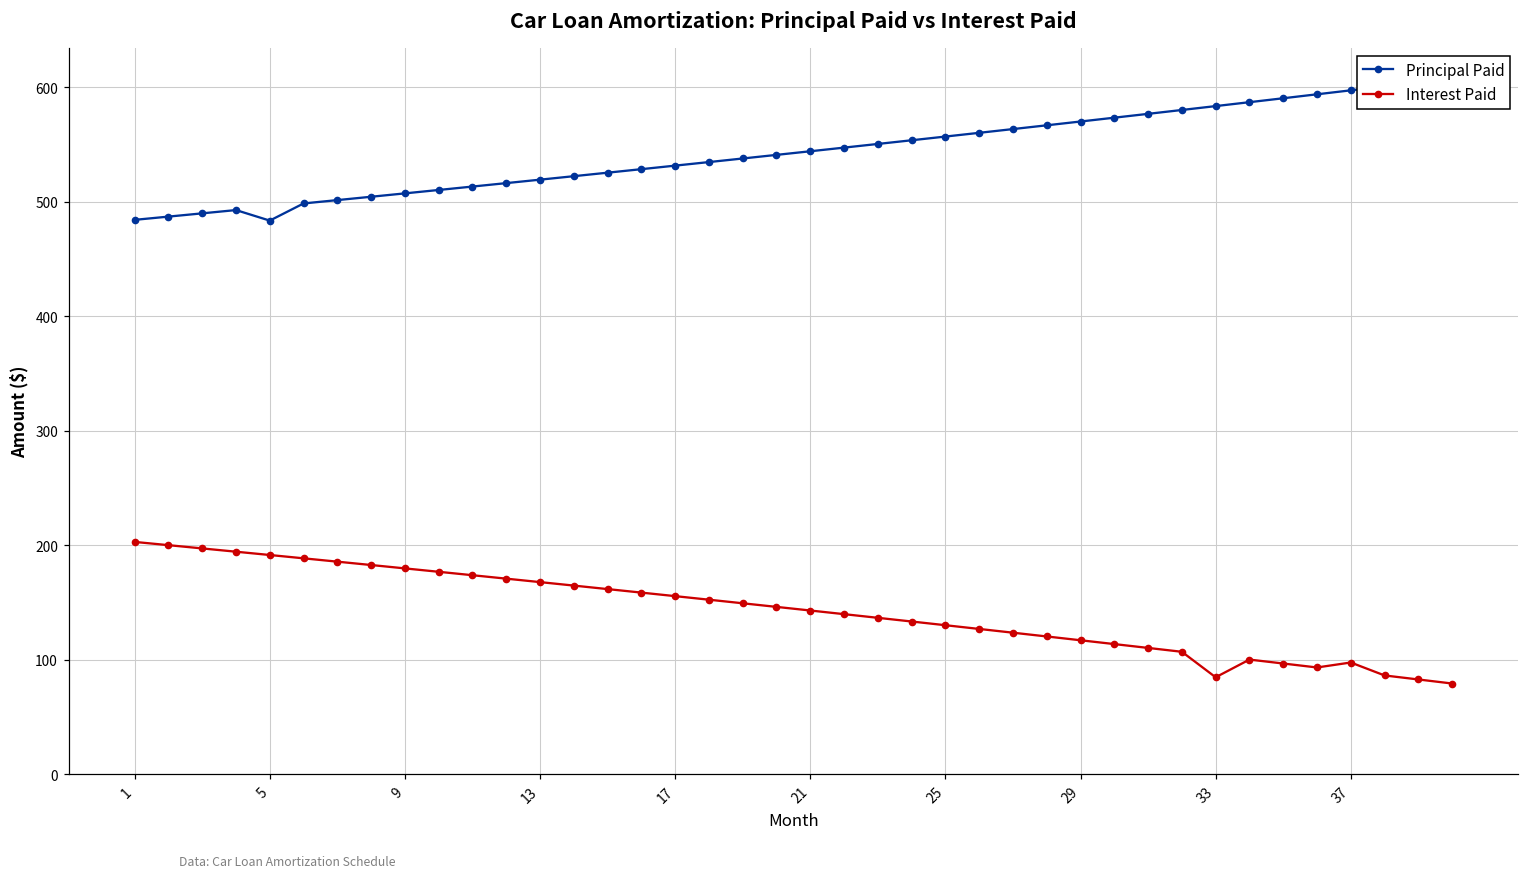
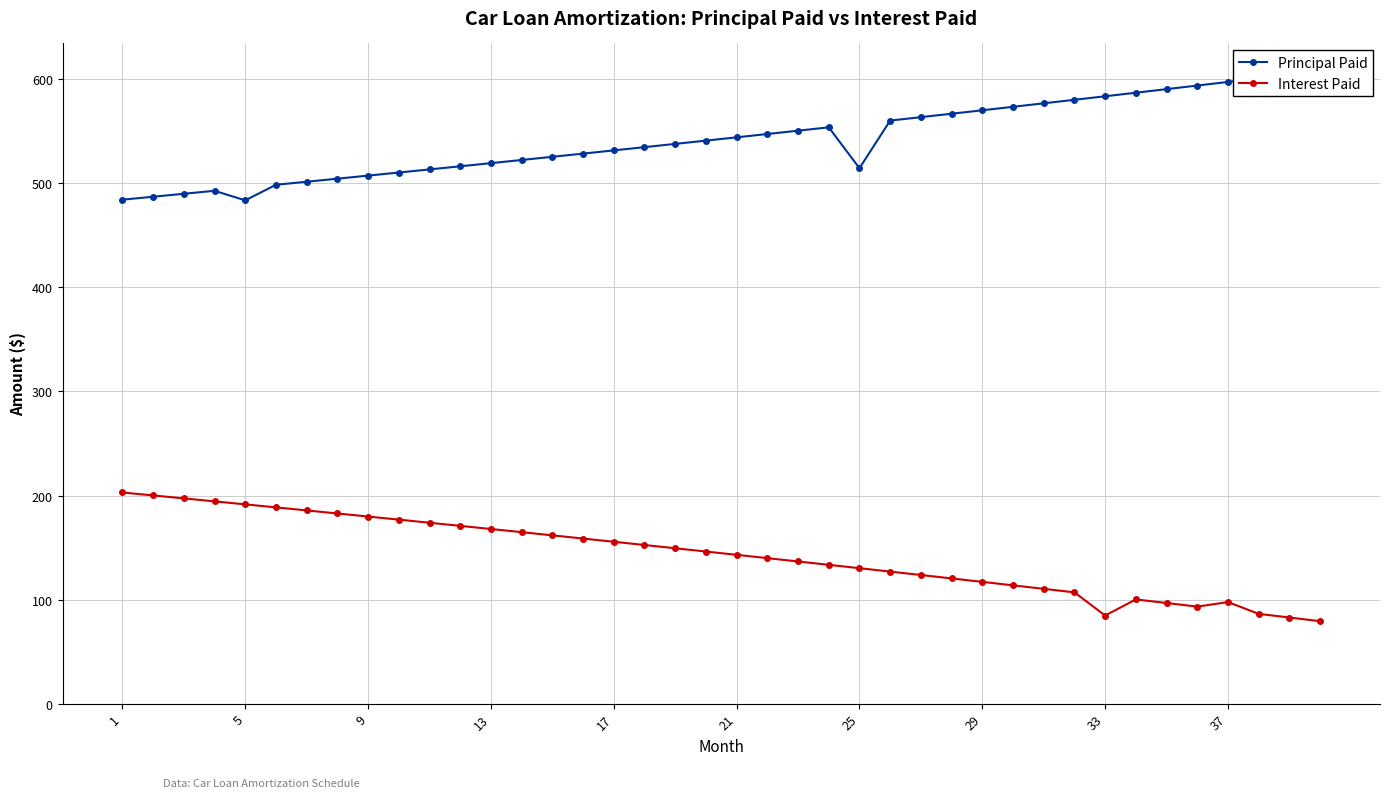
Principal Paid, 25: 557 -> 515
